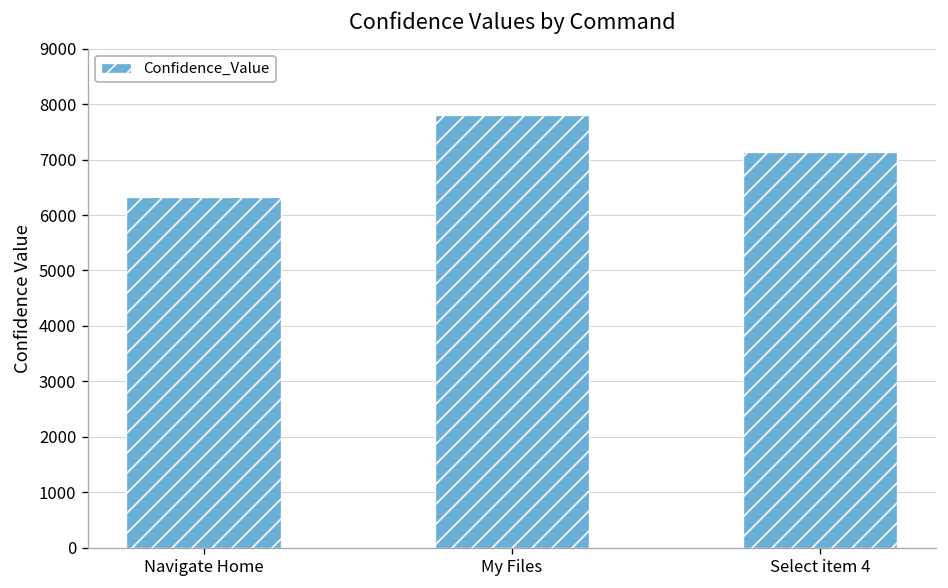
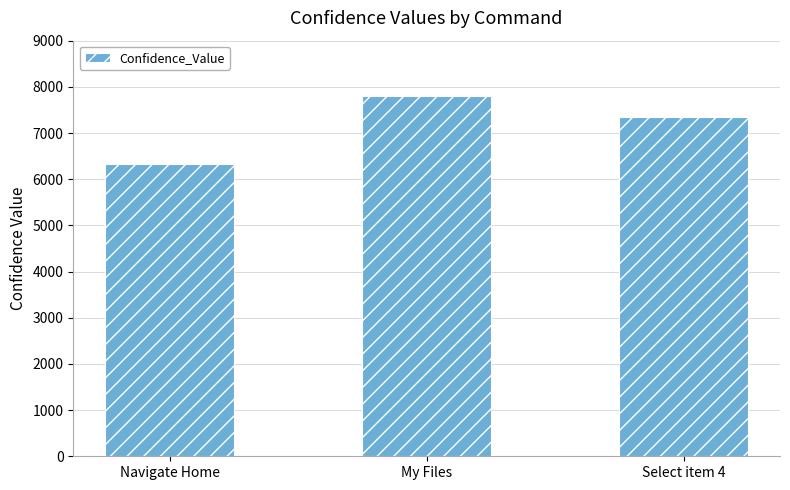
Select item 4: 7100 -> 7400
